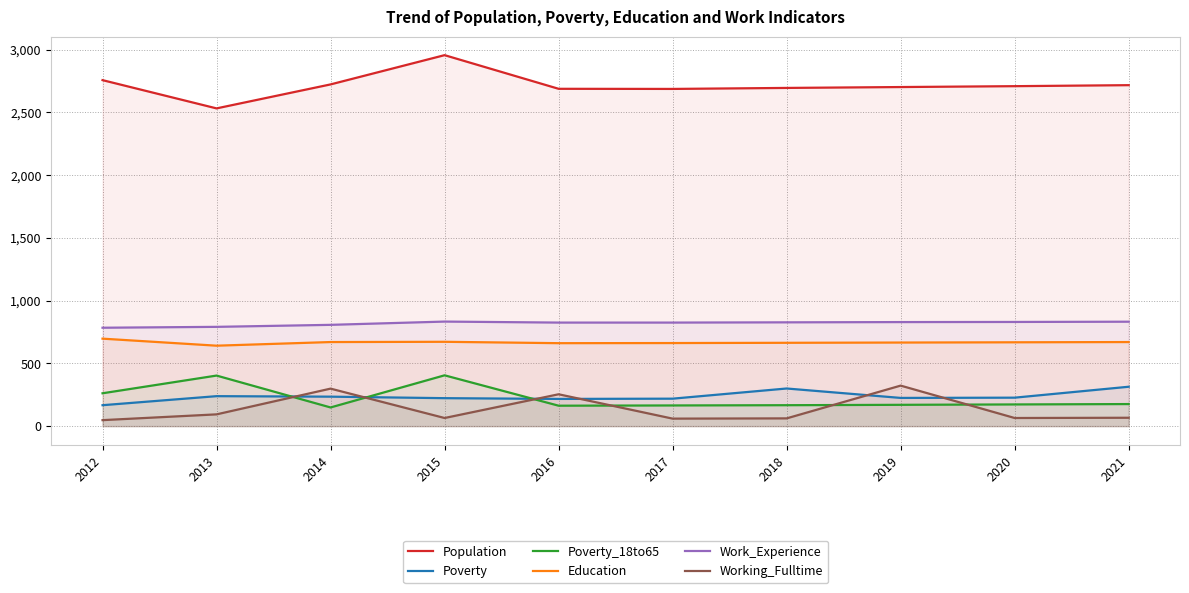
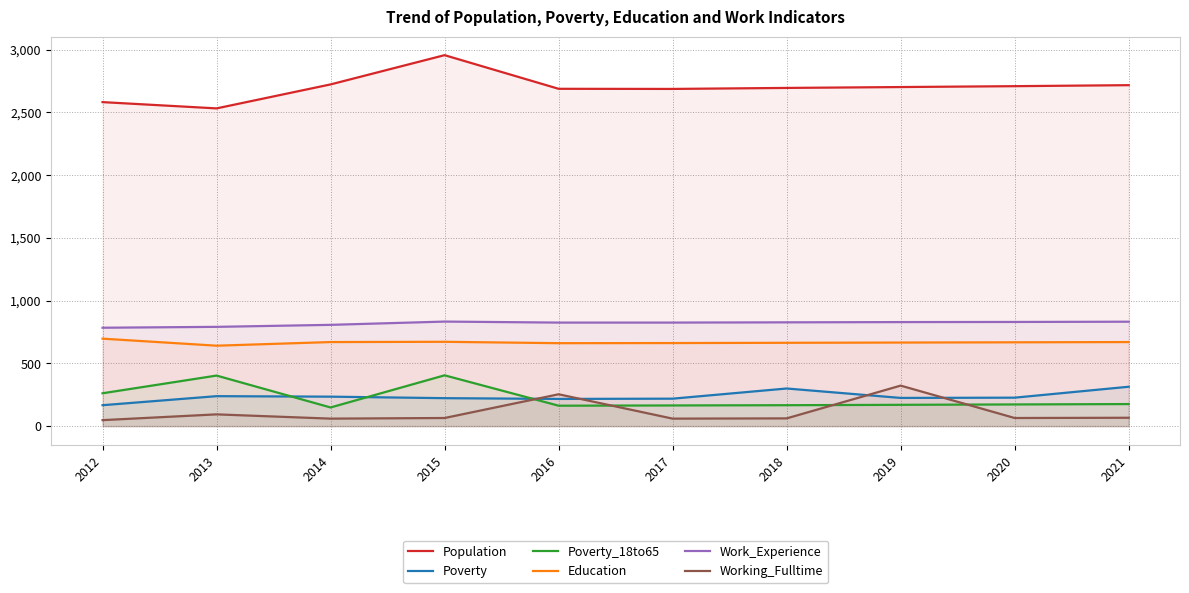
Population, 2012: 2,760 -> 2,580
Working_Fulltime, 2014: 300 -> 60
